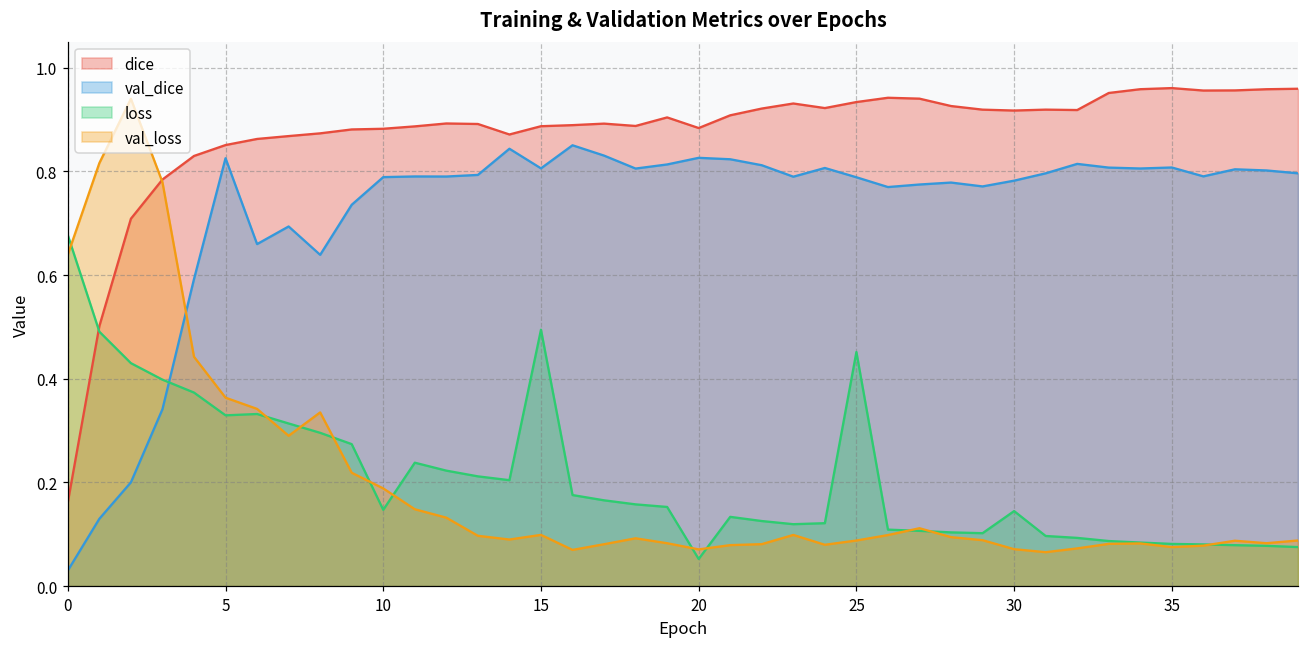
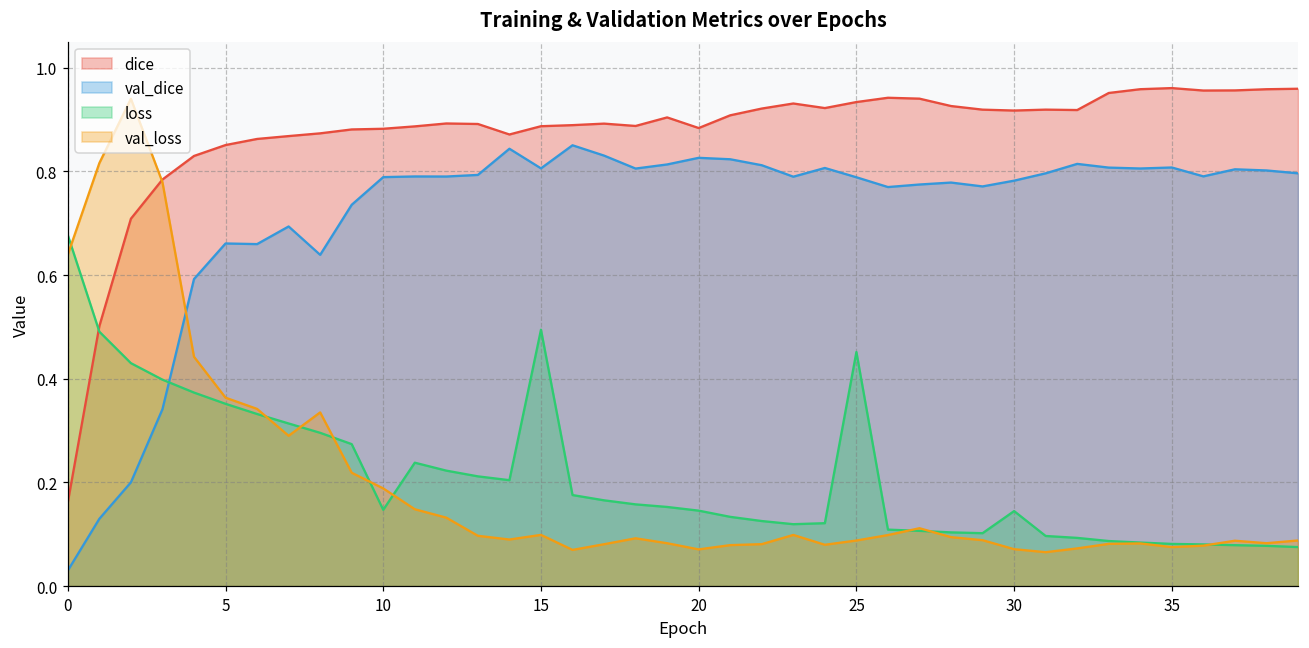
val_dice, 5: 0.83 -> 0.66
loss, 5: 0.33 -> 0.35
loss, 20: 0.05 -> 0.15
